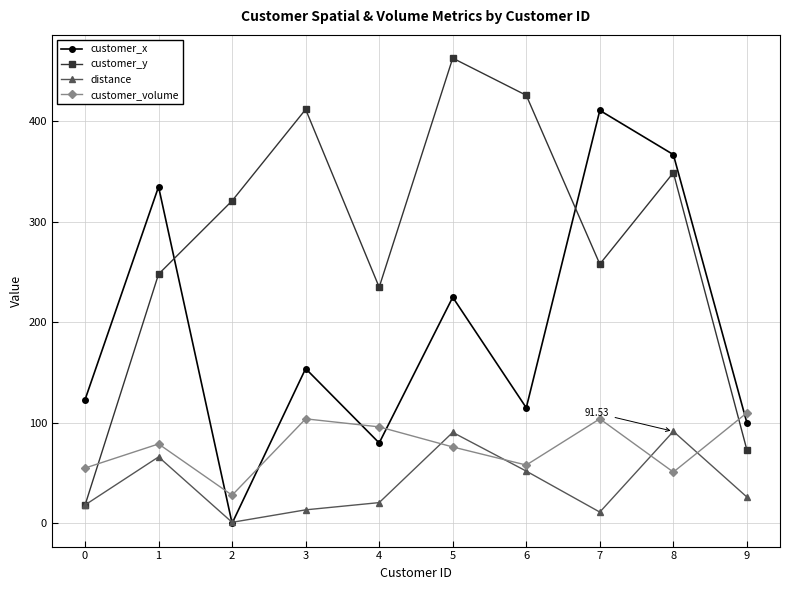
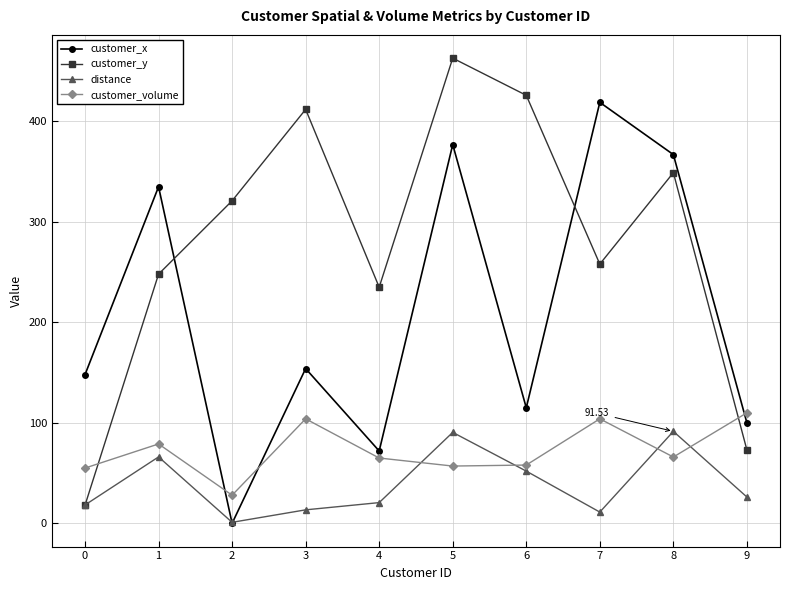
customer_x, 0: 123 -> 148
customer_x, 4: 80 -> 72
customer_volume, 4: 96 -> 65
customer_x, 5: 225 -> 377
customer_volume, 5: 76 -> 57
customer_x, 7: 411 -> 419
customer_volume, 8: 51 -> 66
